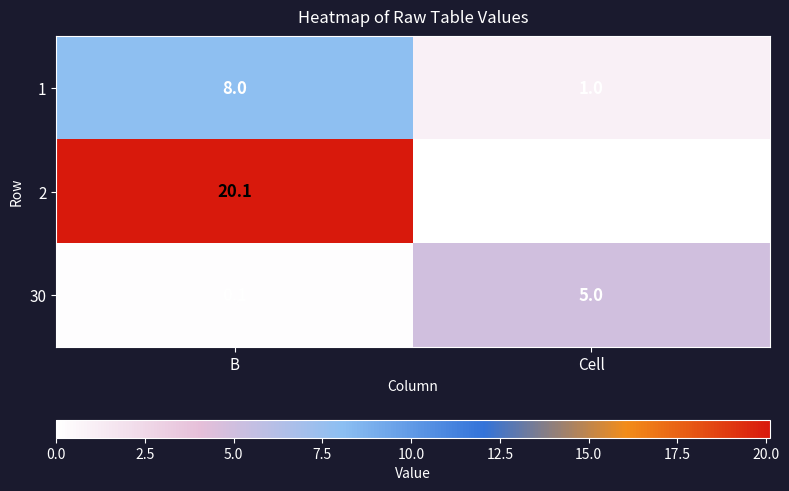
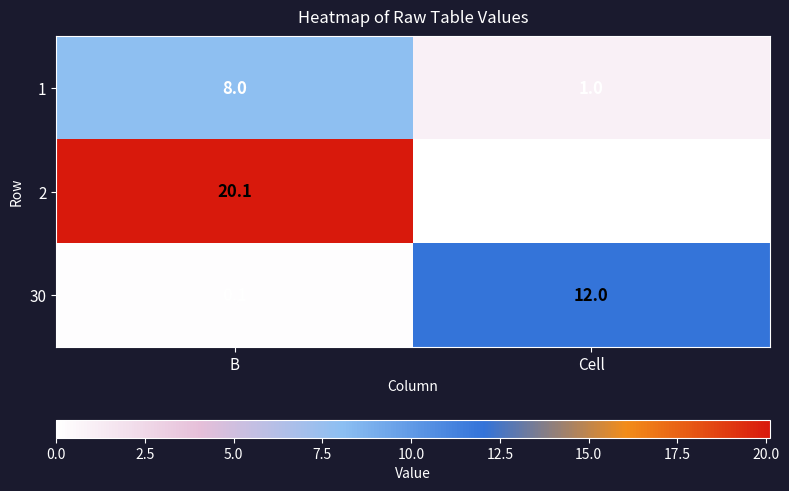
30, Cell: 5.0 -> 12.0
